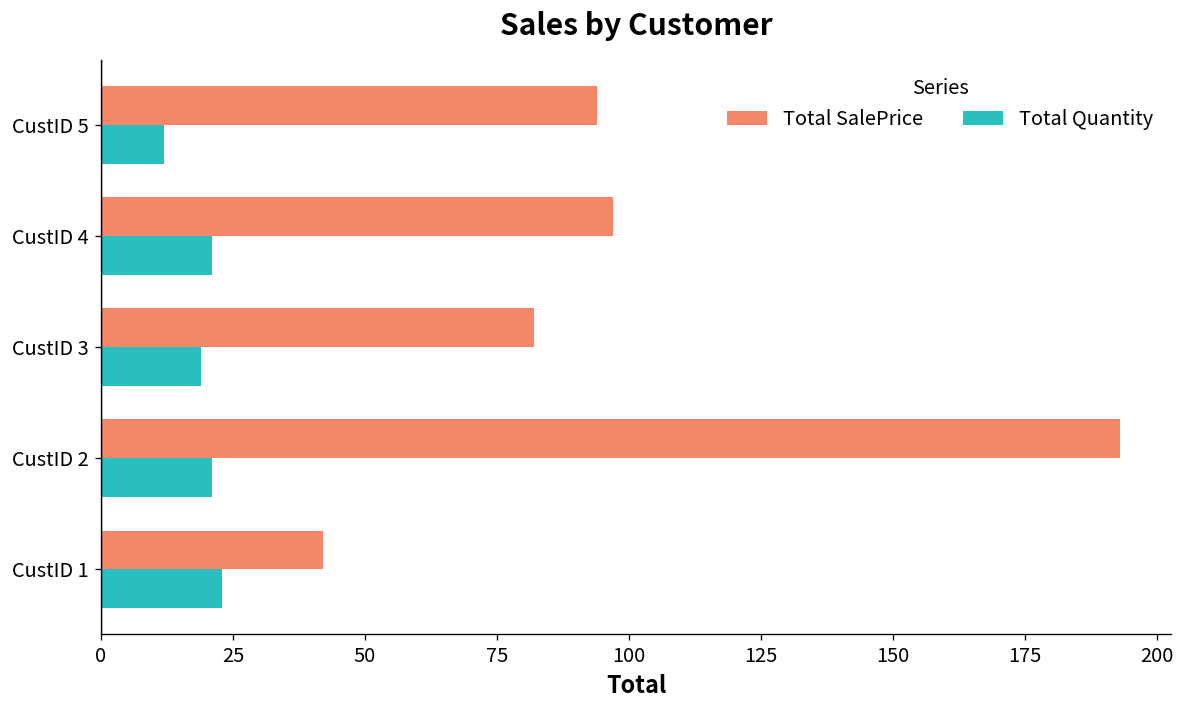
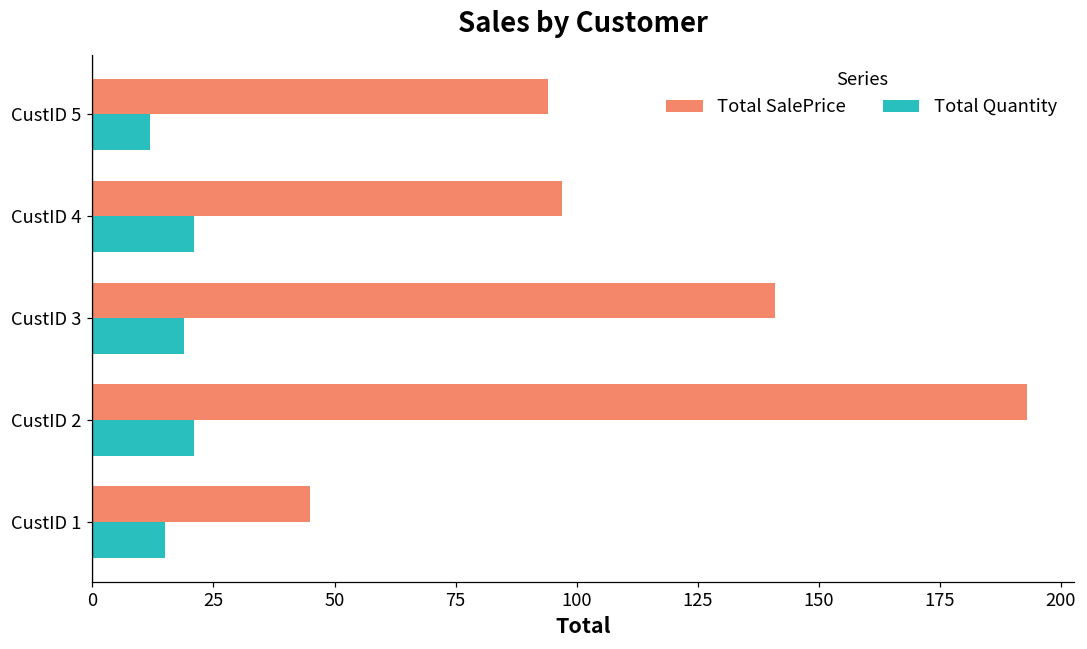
Total SalePrice, CustID 3: 82 -> 141
Total SalePrice, CustID 1: 42 -> 45
Total Quantity, CustID 1: 23 -> 15
